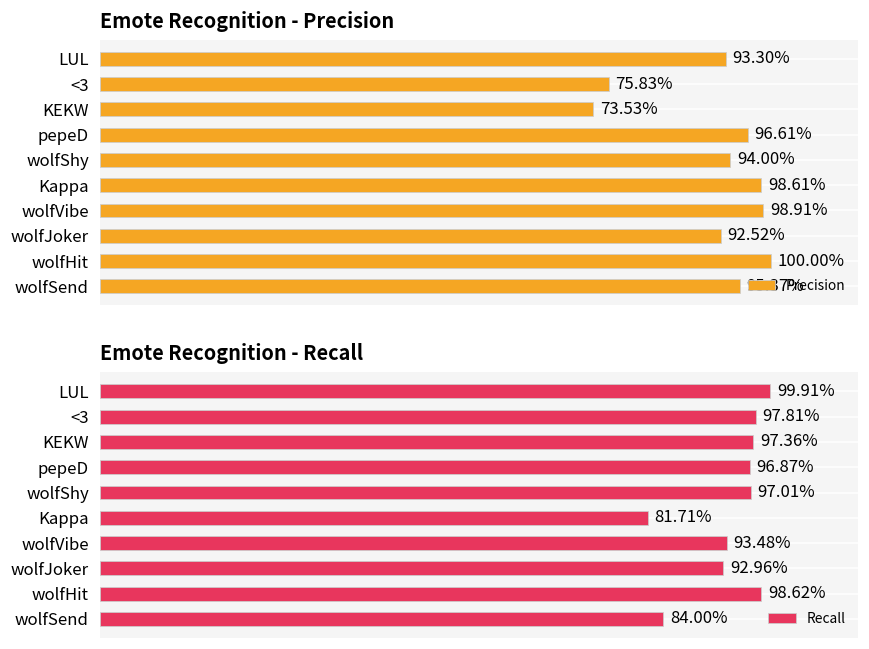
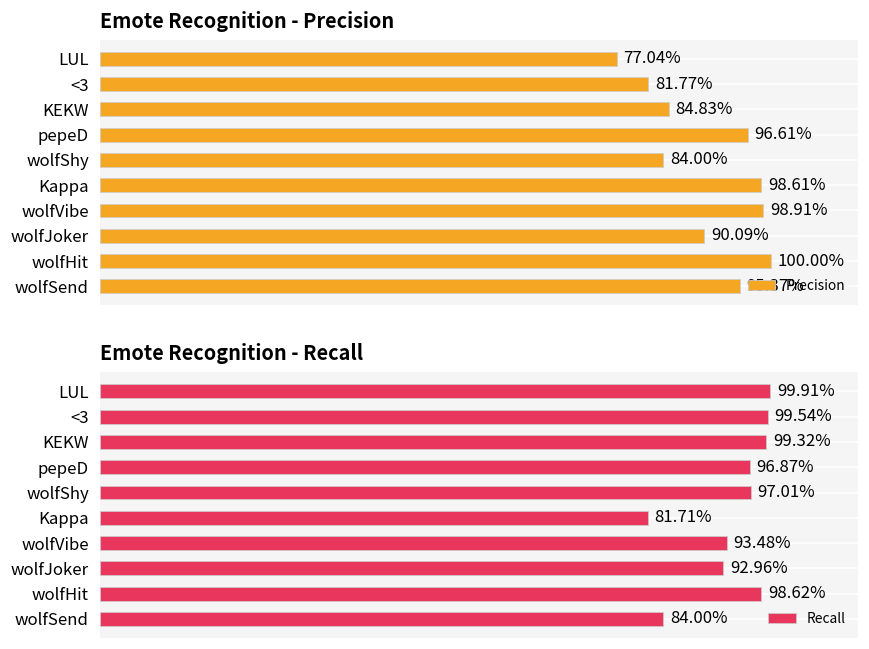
Emote Recognition - Precision, LUL: 93.30% -> 77.04%
Emote Recognition - Precision, <3: 75.83% -> 81.77%
Emote Recognition - Precision, KEKW: 73.53% -> 84.83%
Emote Recognition - Precision, wolfShy: 94.00% -> 84.00%
Emote Recognition - Precision, wolfJoker: 92.52% -> 90.09%
Emote Recognition - Recall, <3: 97.81% -> 99.54%
Emote Recognition - Recall, KEKW: 97.36% -> 99.32%
